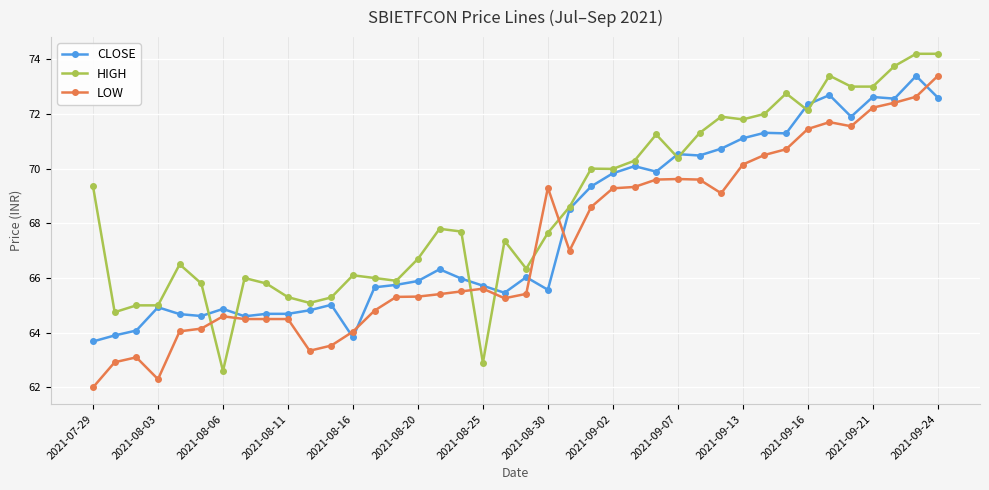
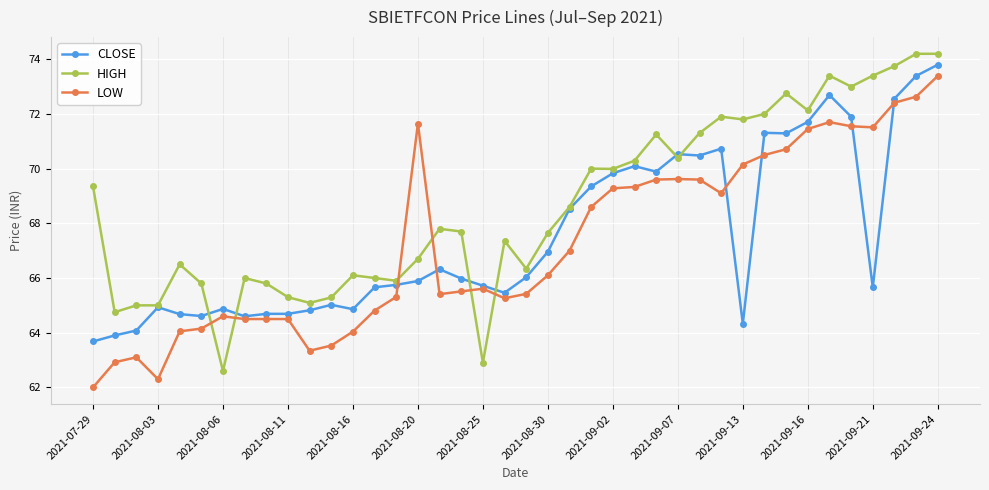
CLOSE, 2021-08-16: 63.8 -> 64.9
LOW, 2021-08-20: 65.3 -> 71.7
CLOSE, 2021-08-30: 65.6 -> 67.0
LOW, 2021-08-30: 69.3 -> 66.1
CLOSE, 2021-09-13: 71.1 -> 64.3
CLOSE, 2021-09-16: 72.4 -> 71.7
CLOSE, 2021-09-21: 72.6 -> 65.7
HIGH, 2021-09-21: 73.0 -> 73.4
LOW, 2021-09-21: 72.2 -> 71.5
CLOSE, 2021-09-24: 72.6 -> 73.8
